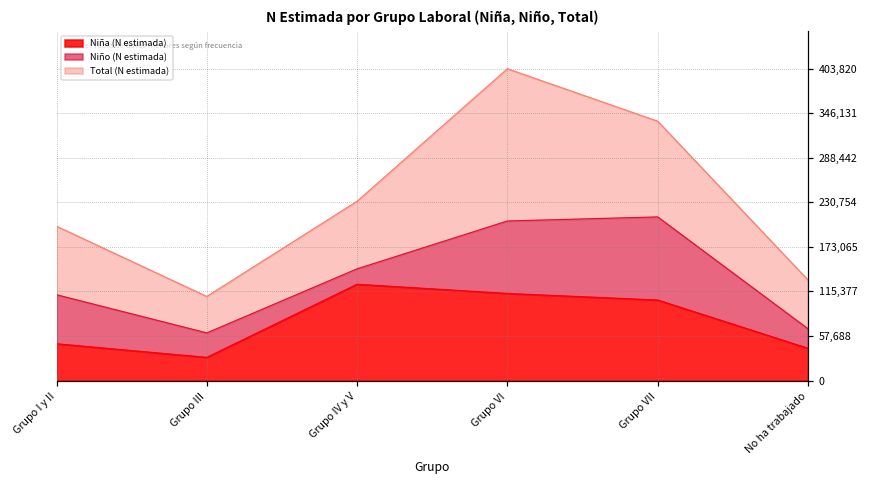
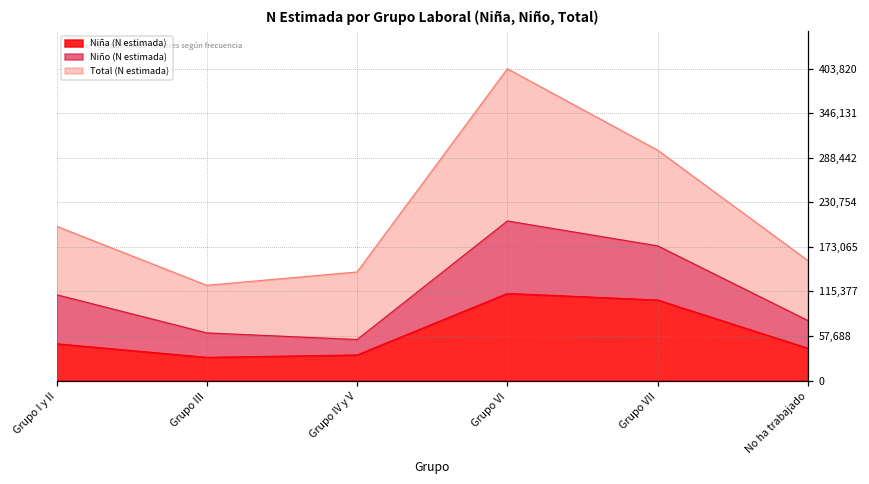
Total (N estimada), Grupo III: 50,000 -> 60,000
Niña (N estimada), Grupo IV y V: 120,000 -> 30,000
Niño (N estimada), Grupo VII: 110,000 -> 70,000
Niño (N estimada), No ha trabajado: 30,000 -> 40,000
Total (N estimada), No ha trabajado: 60,000 -> 80,000
